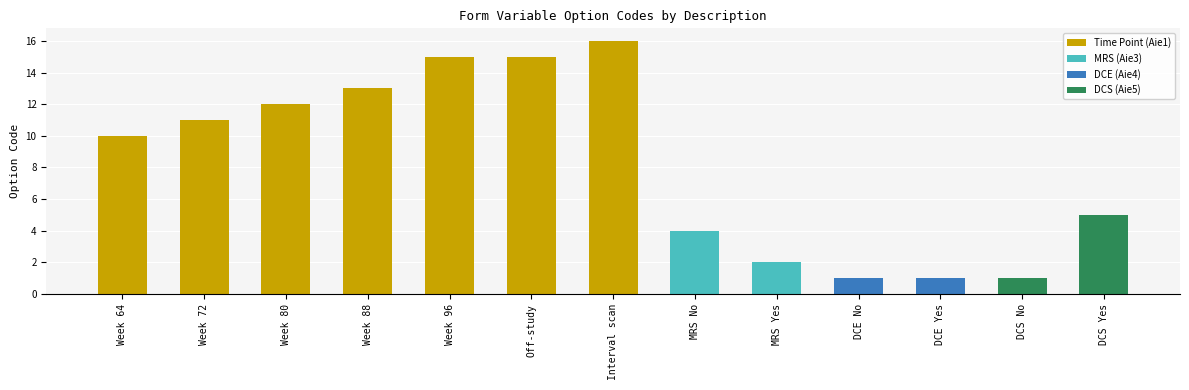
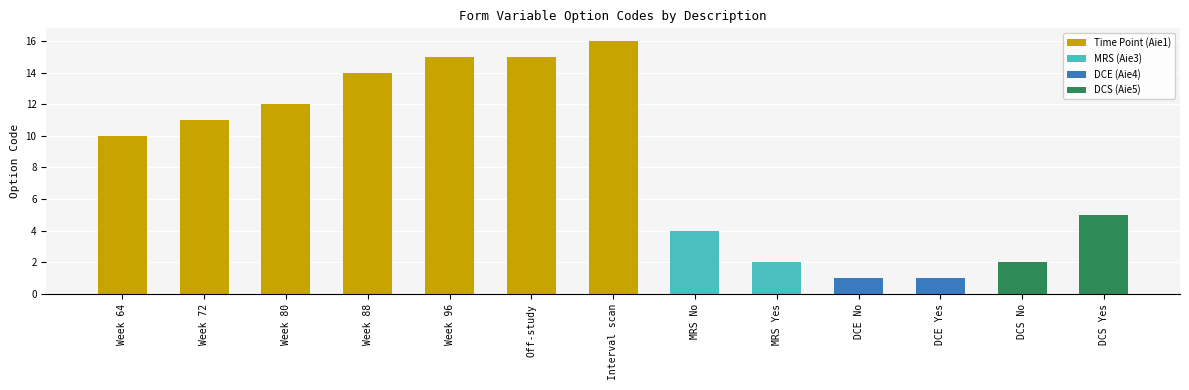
Week 88: 13 -> 14
DCS No: 1 -> 2
